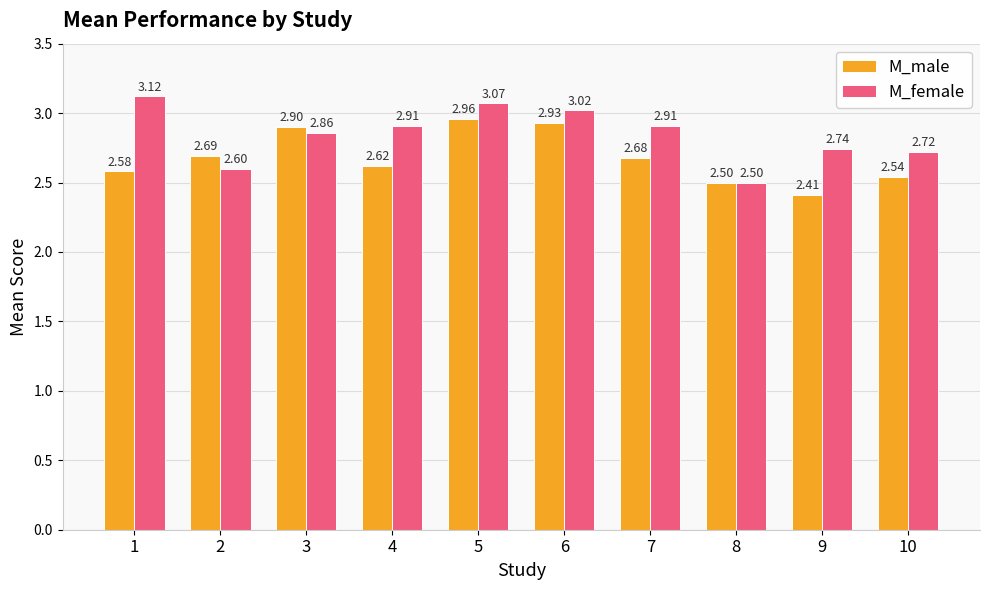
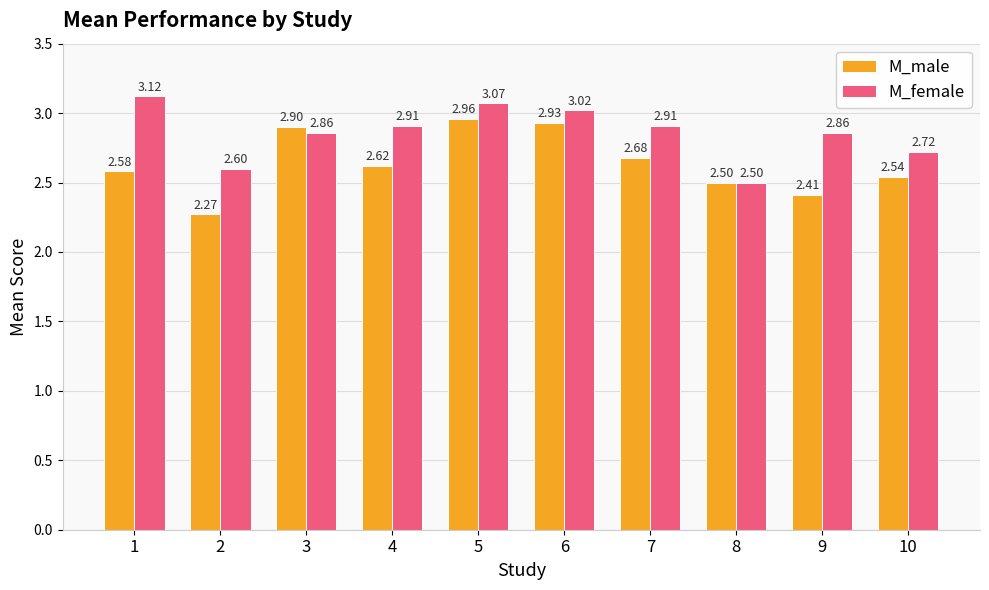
M_male, 2: 2.69 -> 2.27
M_female, 9: 2.74 -> 2.86
